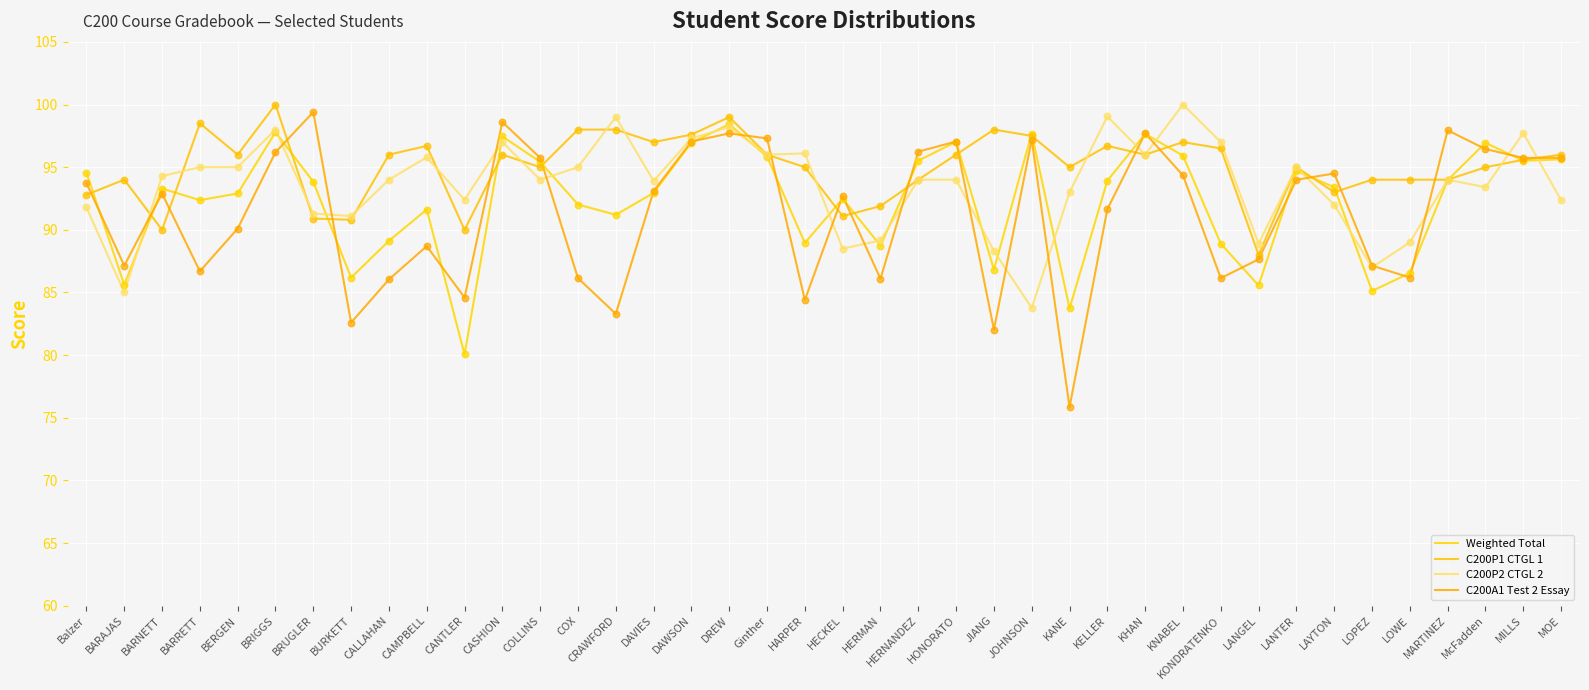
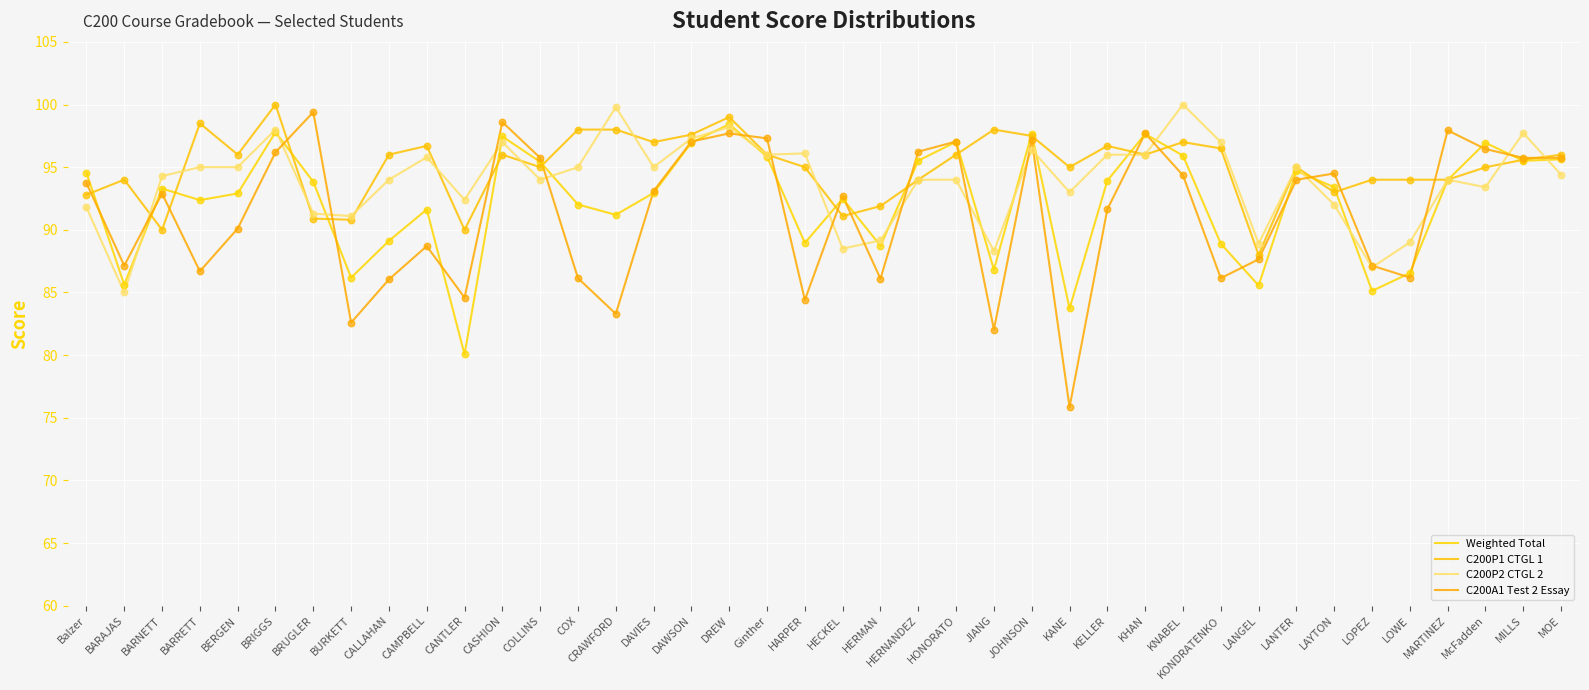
C200P2 CTGL 2, CRAWFORD: 99.0 -> 99.8
C200P2 CTGL 2, DAVIES: 93.9 -> 95.0
C200P2 CTGL 2, JOHNSON: 83.8 -> 96.4
C200P2 CTGL 2, KELLER: 99.0 -> 96.0
C200P2 CTGL 2, MOE: 92.4 -> 94.4
